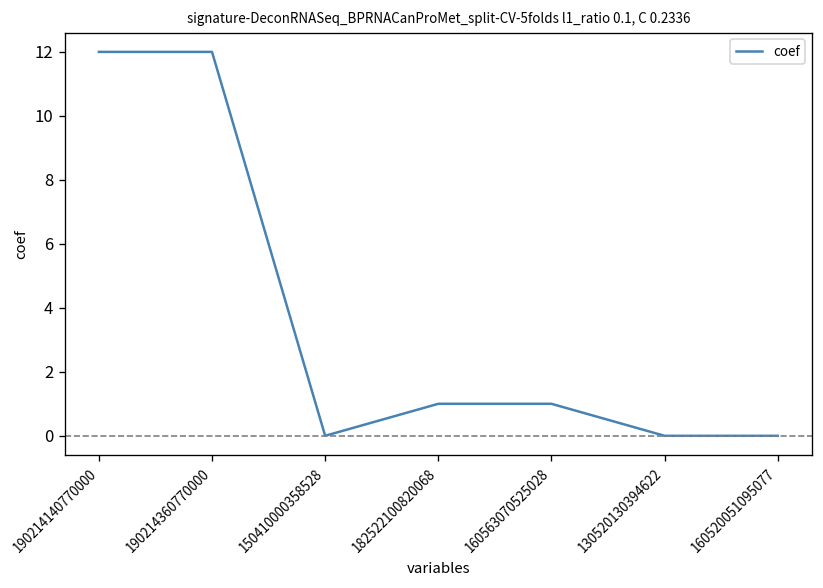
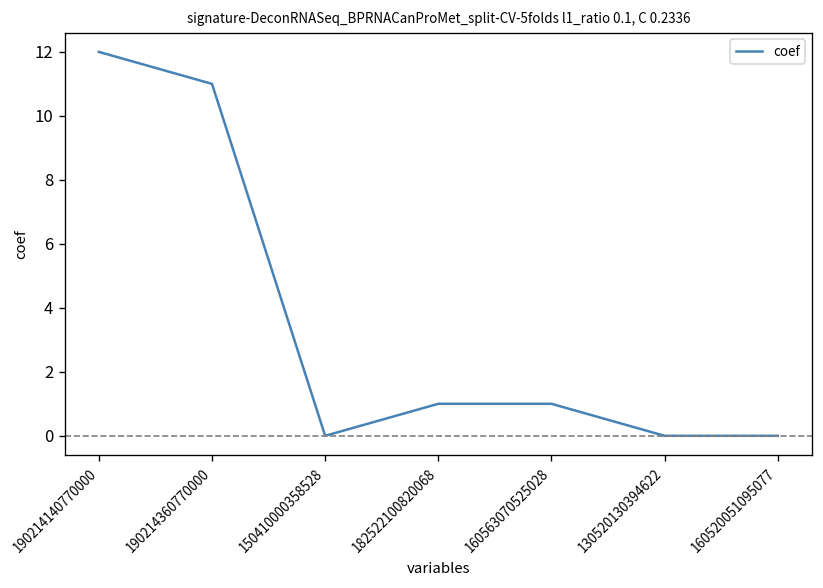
190214360770000: 12 -> 11
